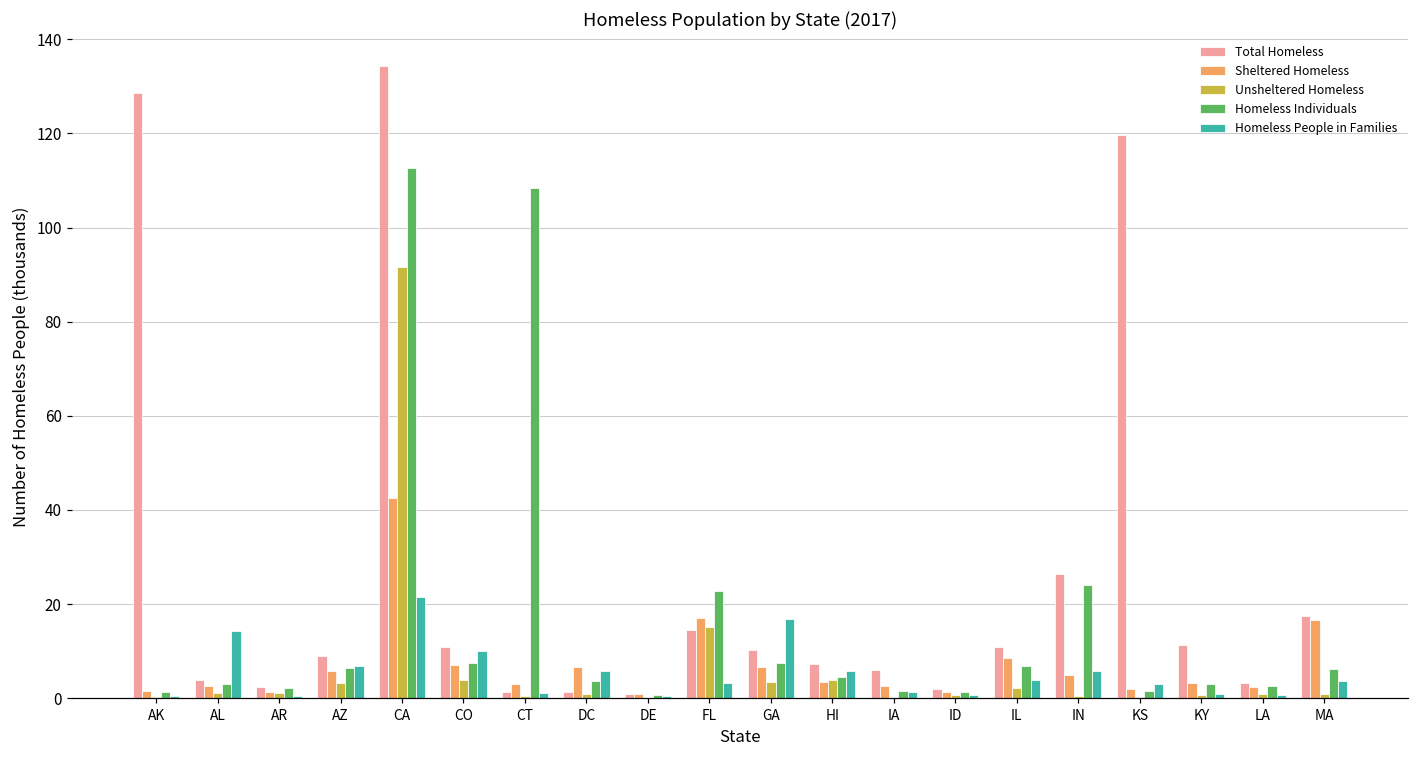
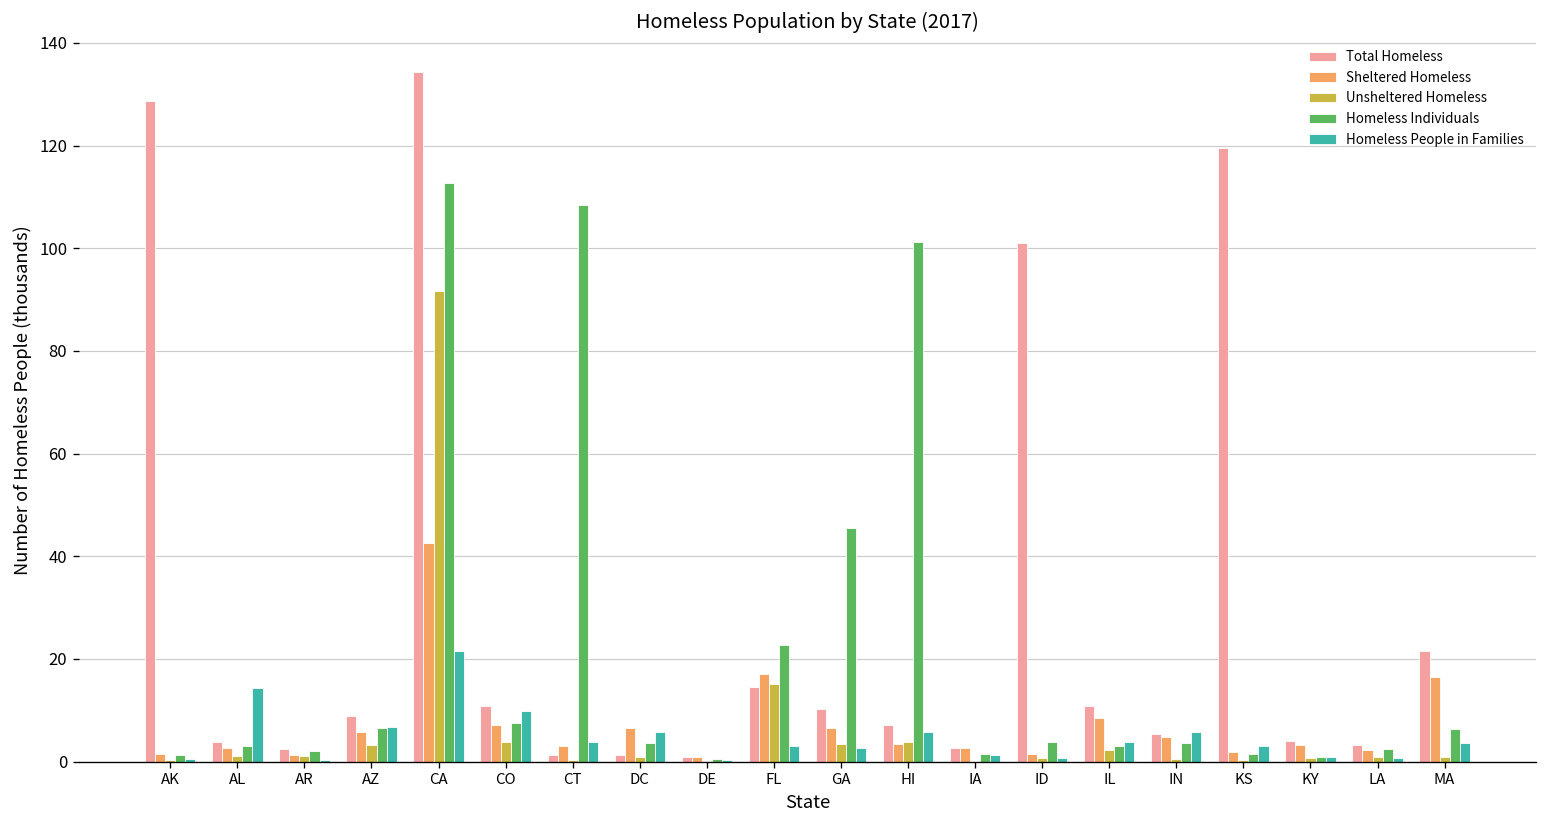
Homeless People in Families, CT: 1 -> 4
Homeless Individuals, GA: 7 -> 46
Homeless People in Families, GA: 17 -> 3
Homeless Individuals, HI: 5 -> 101
Total Homeless, IA: 6 -> 3
Total Homeless, ID: 2 -> 101
Homeless Individuals, ID: 1 -> 4
Homeless Individuals, IL: 7 -> 3
Total Homeless, IN: 26 -> 5
Homeless Individuals, IN: 24 -> 4
Total Homeless, KY: 11 -> 4
Homeless Individuals, KY: 3 -> 1
Total Homeless, MA: 18 -> 22
